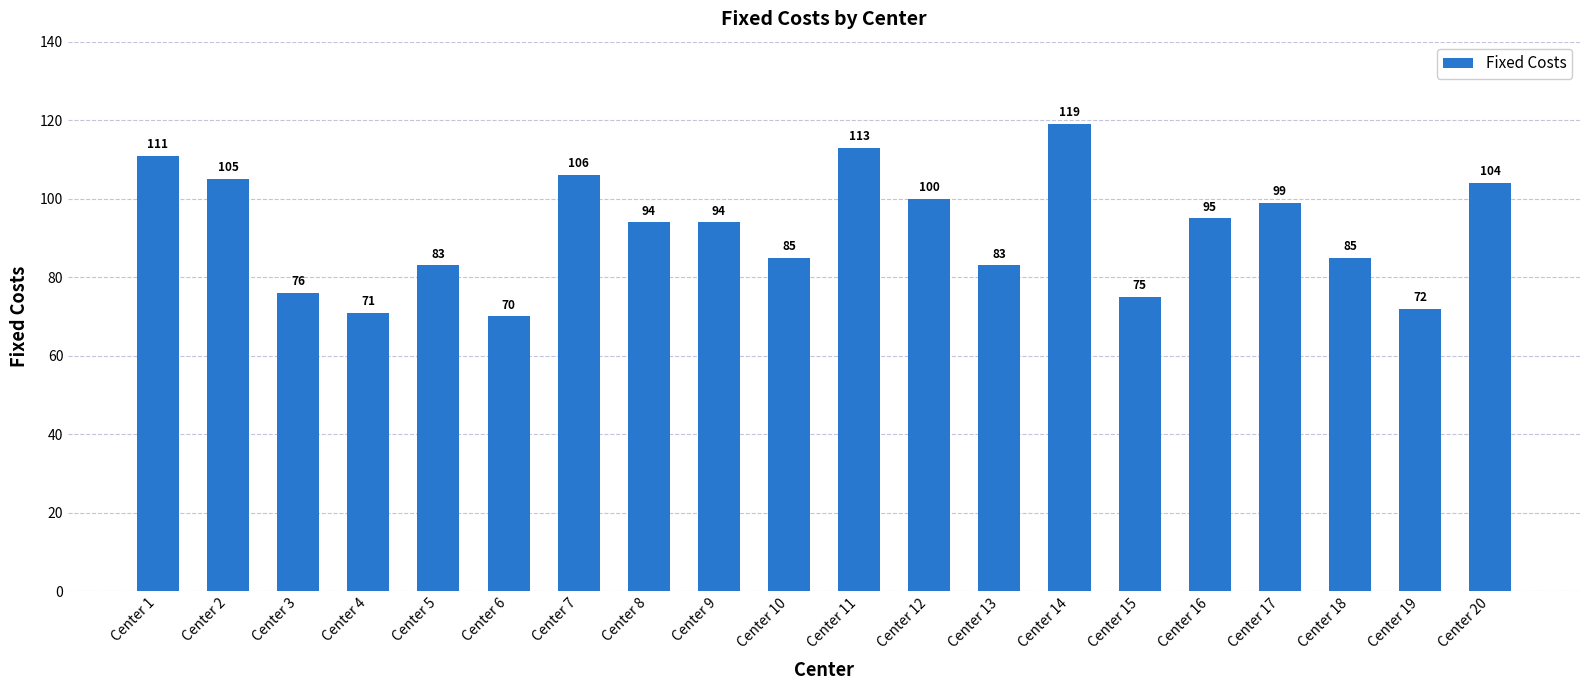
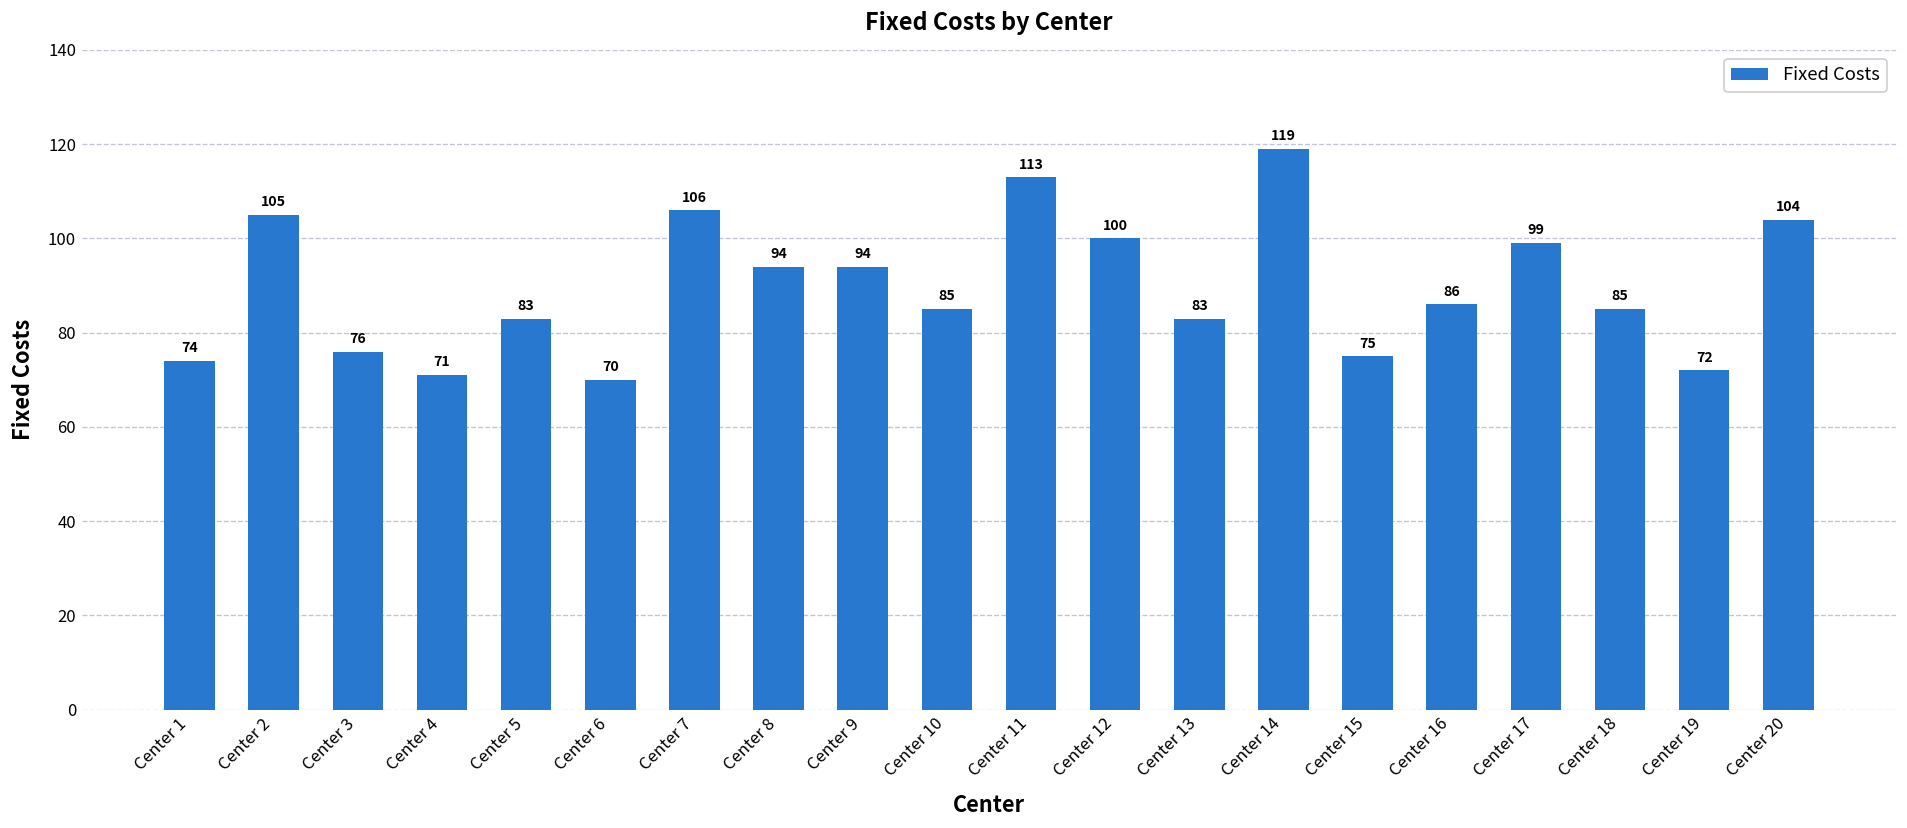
Center 1: 111 -> 74
Center 16: 95 -> 86
